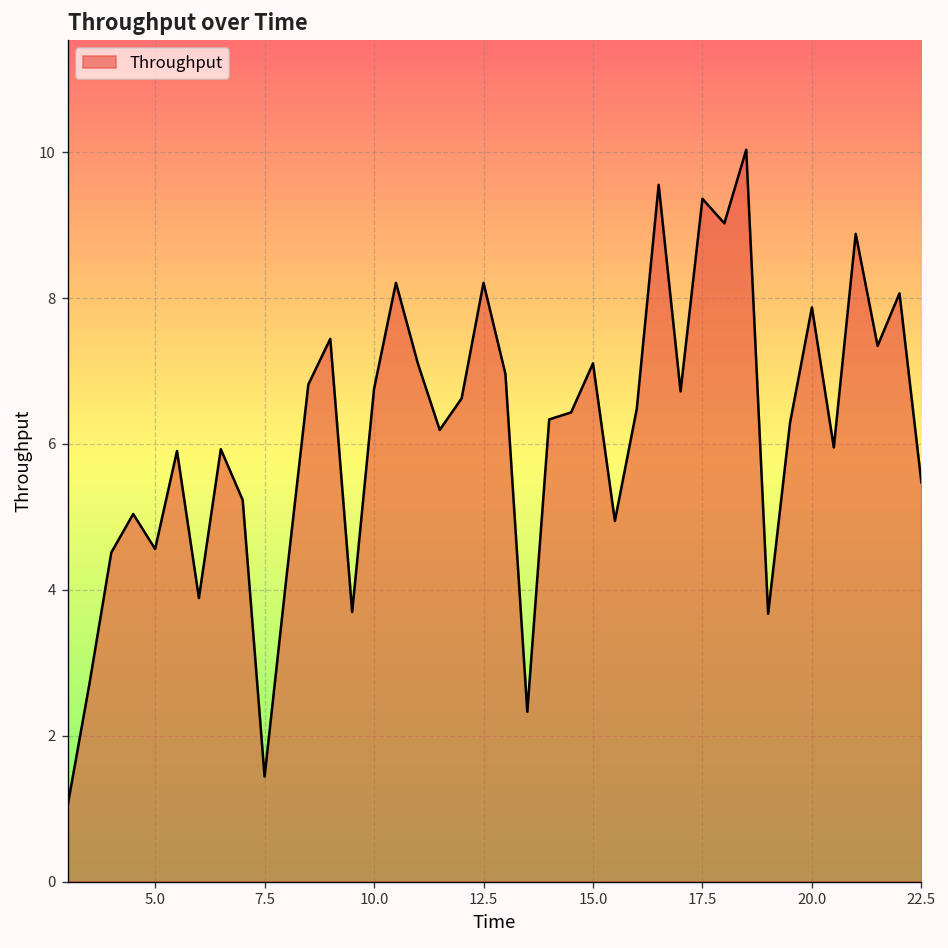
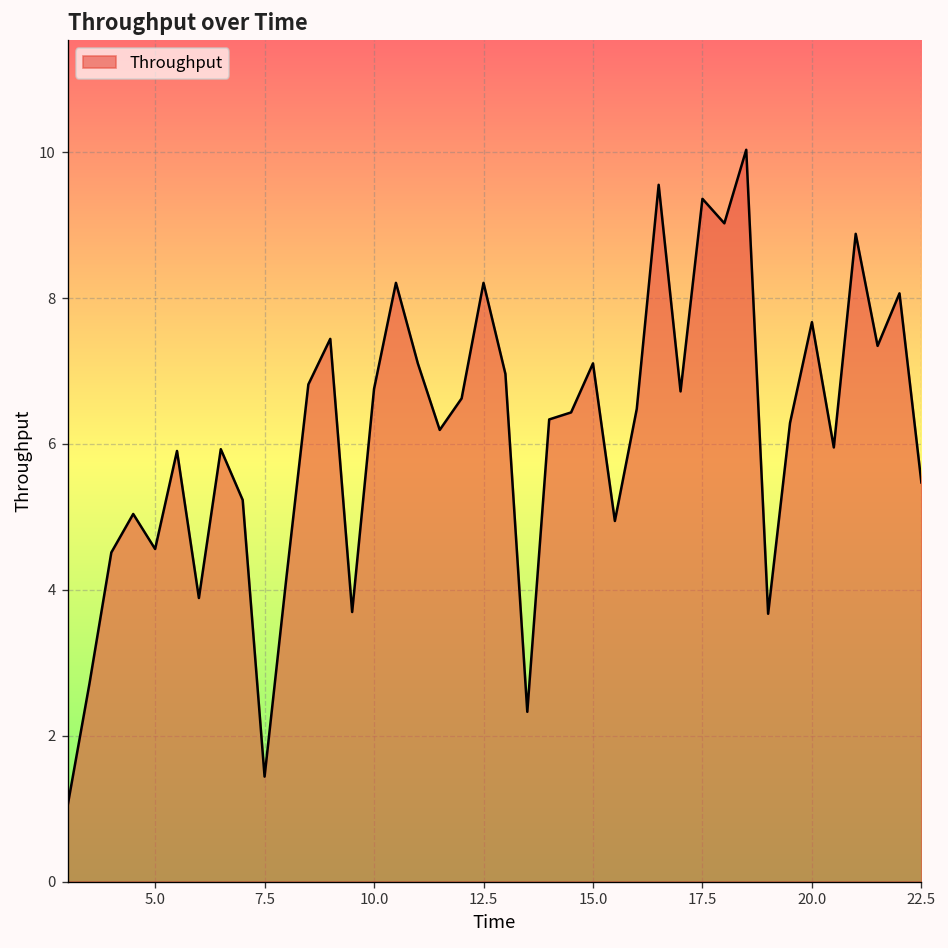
20.0: 7.9 -> 7.7
